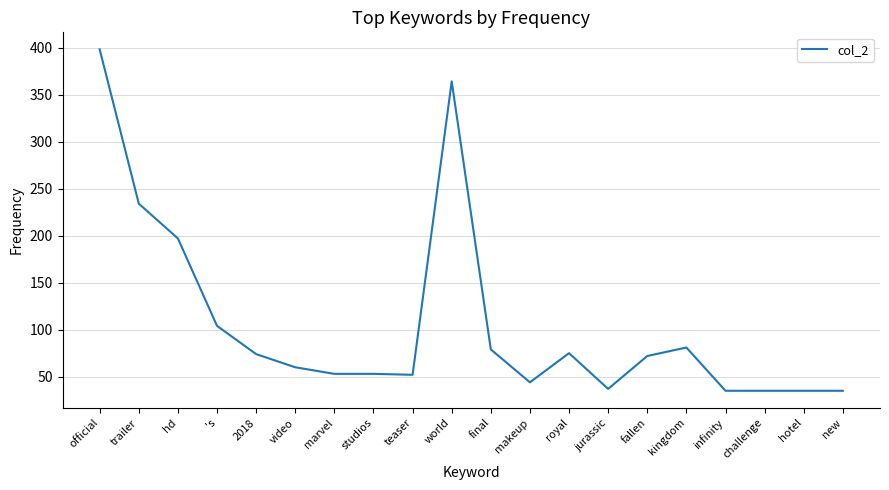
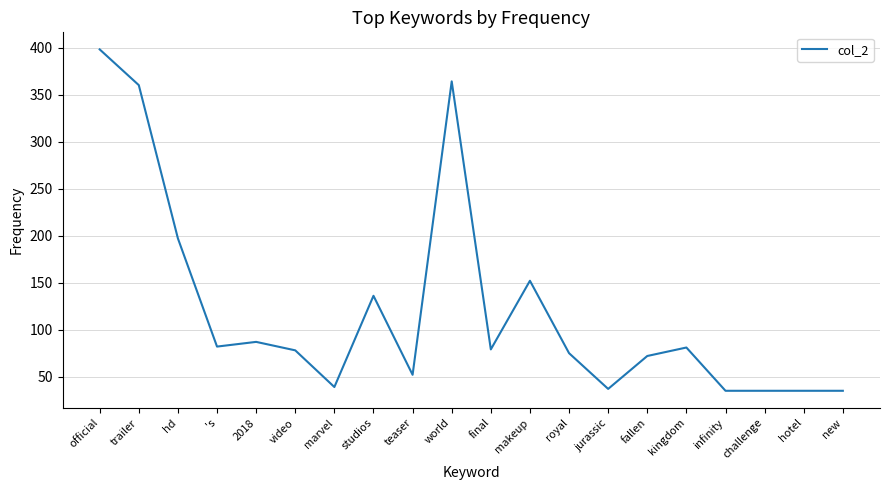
trailer: 230 -> 360
's: 100 -> 80
2018: 70 -> 90
video: 60 -> 80
marvel: 50 -> 40
studios: 50 -> 140
makeup: 40 -> 150
